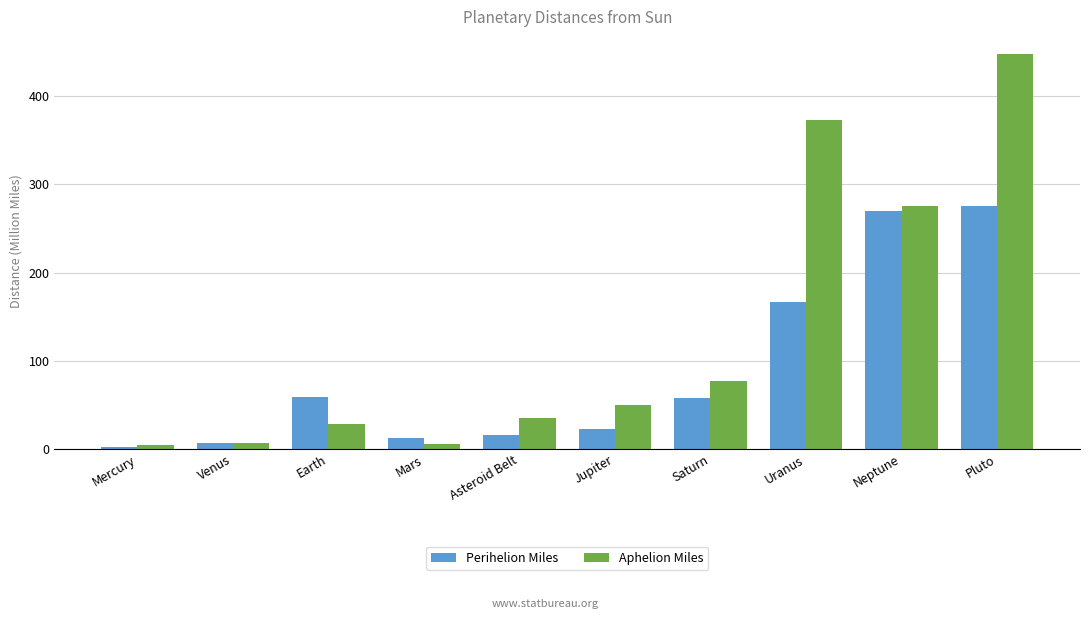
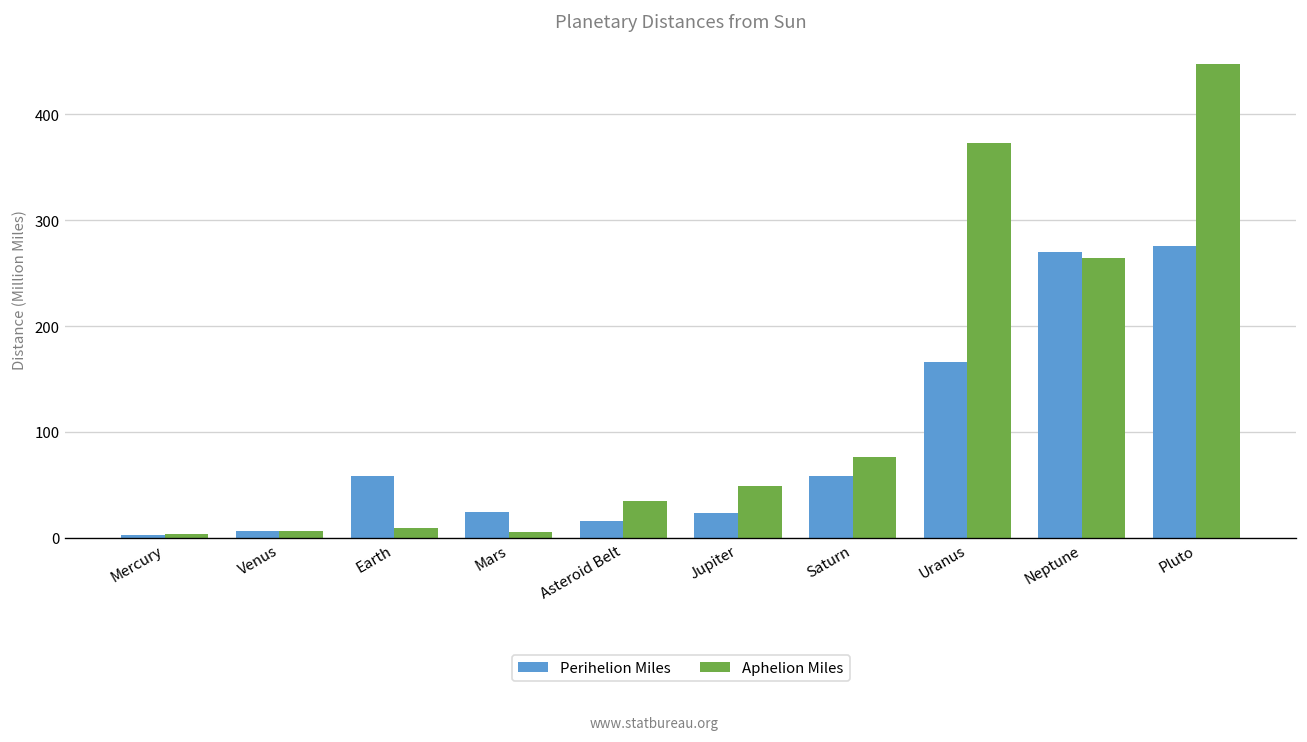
Aphelion Miles, Earth: 30 -> 10
Perihelion Miles, Mars: 10 -> 20
Aphelion Miles, Neptune: 280 -> 260
